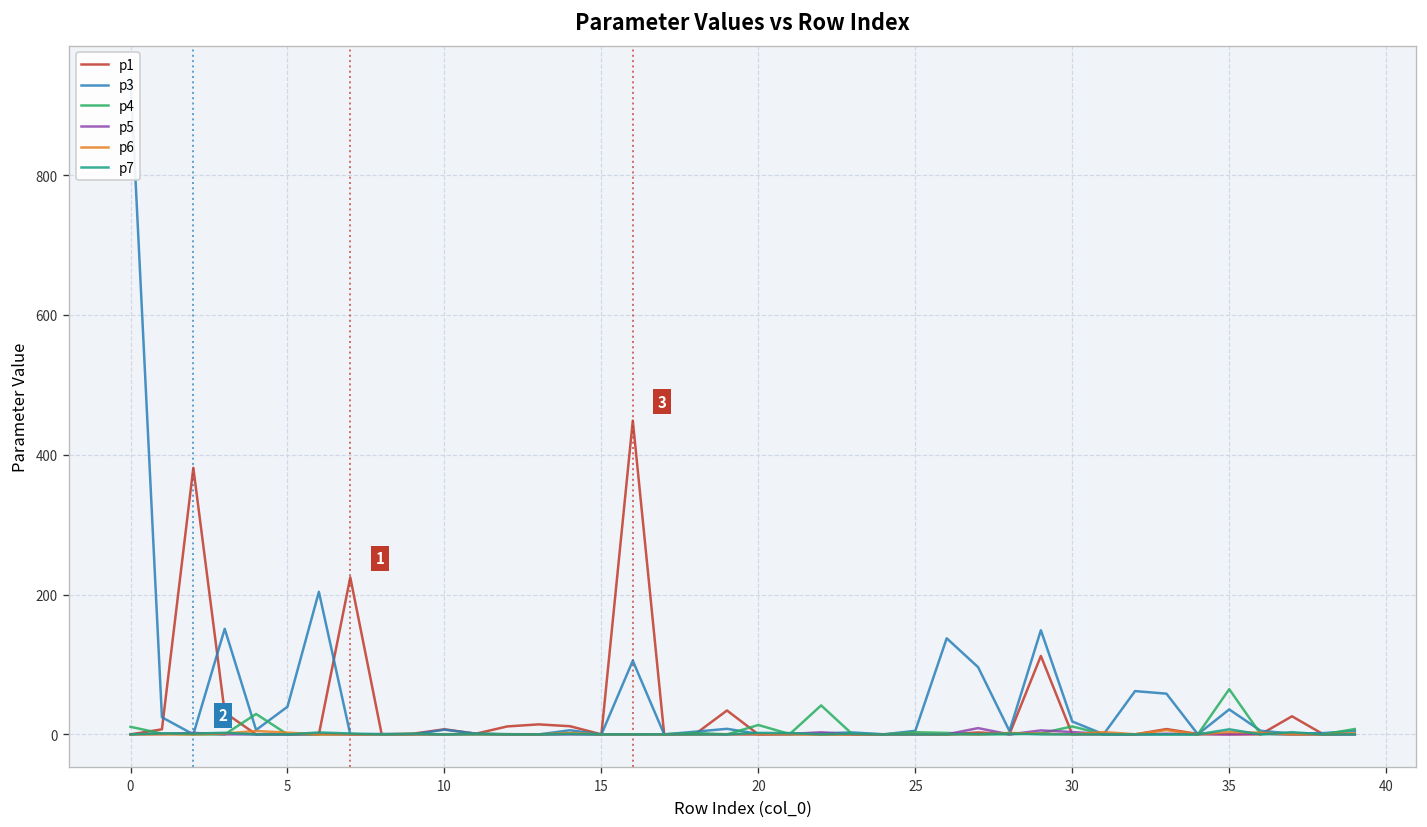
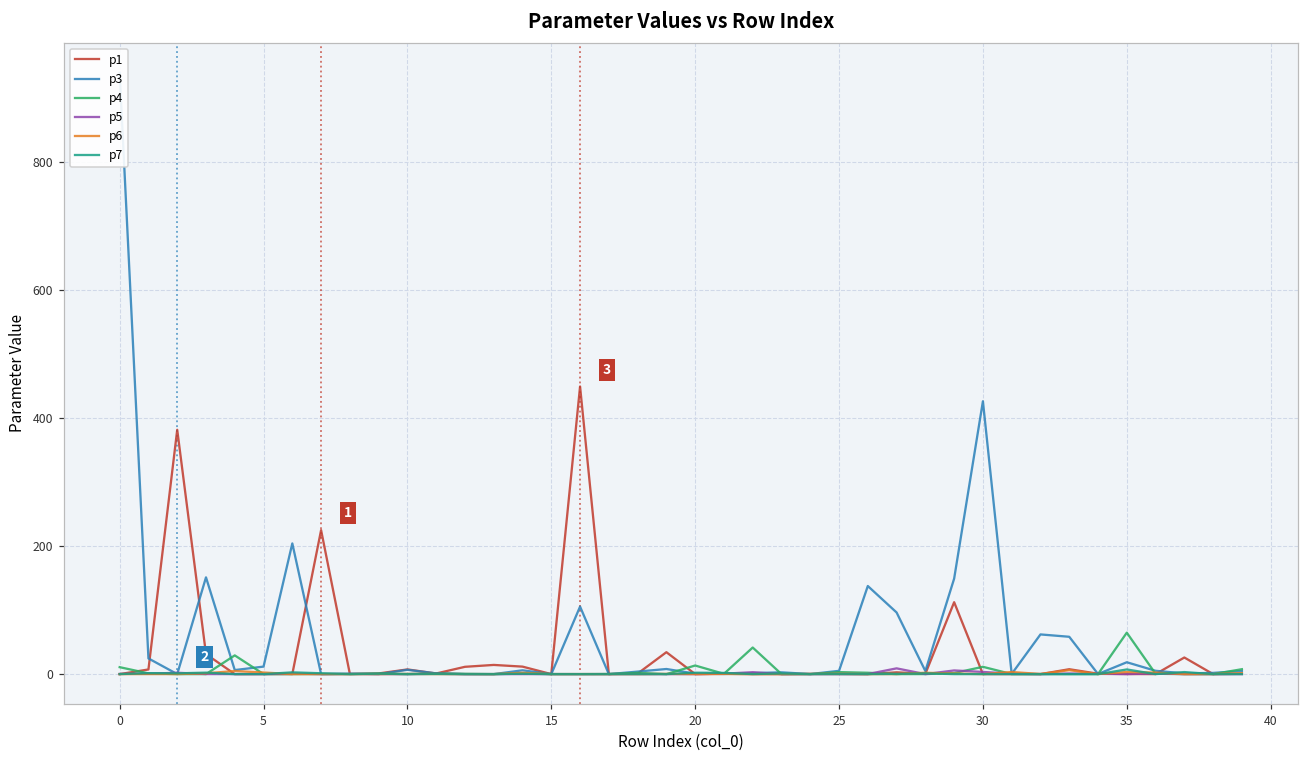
p3, 5: 40 -> 10
p3, 30: 20 -> 430
p3, 35: 40 -> 20
